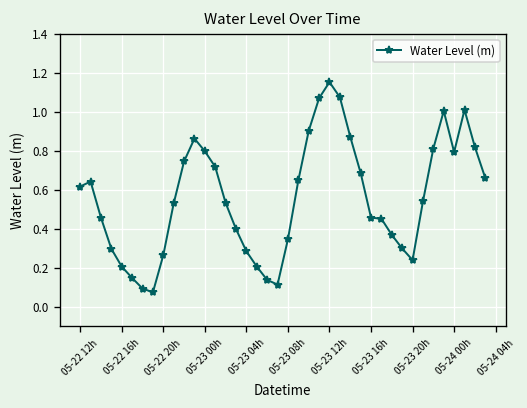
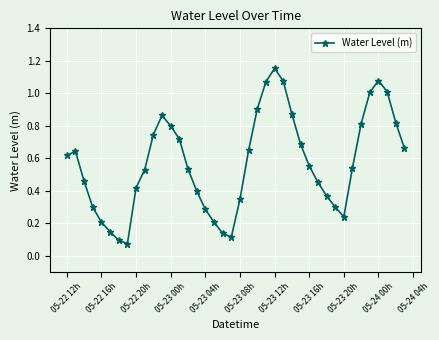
05-22 20h: 0.26 -> 0.42
05-23 16h: 0.46 -> 0.55
05-24 00h: 0.79 -> 1.08
